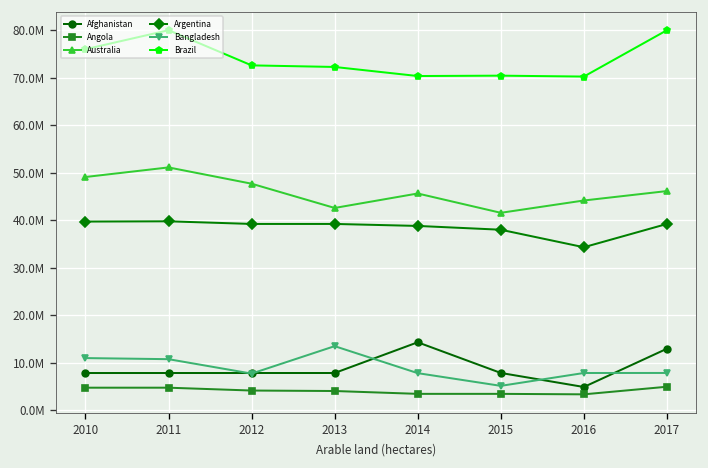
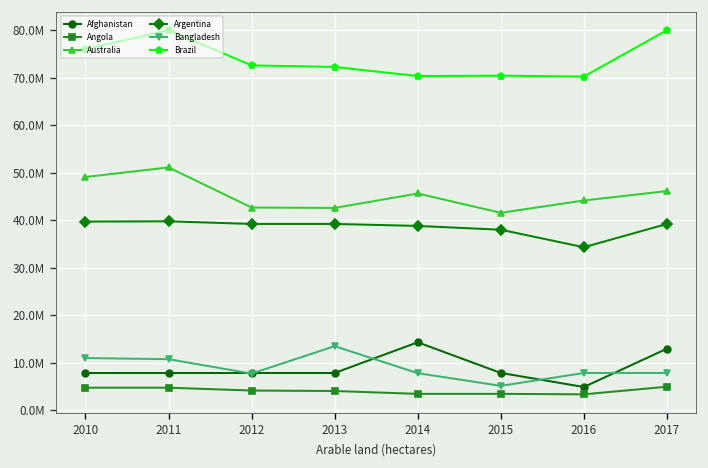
Australia, 2012: 48000000 -> 43000000
